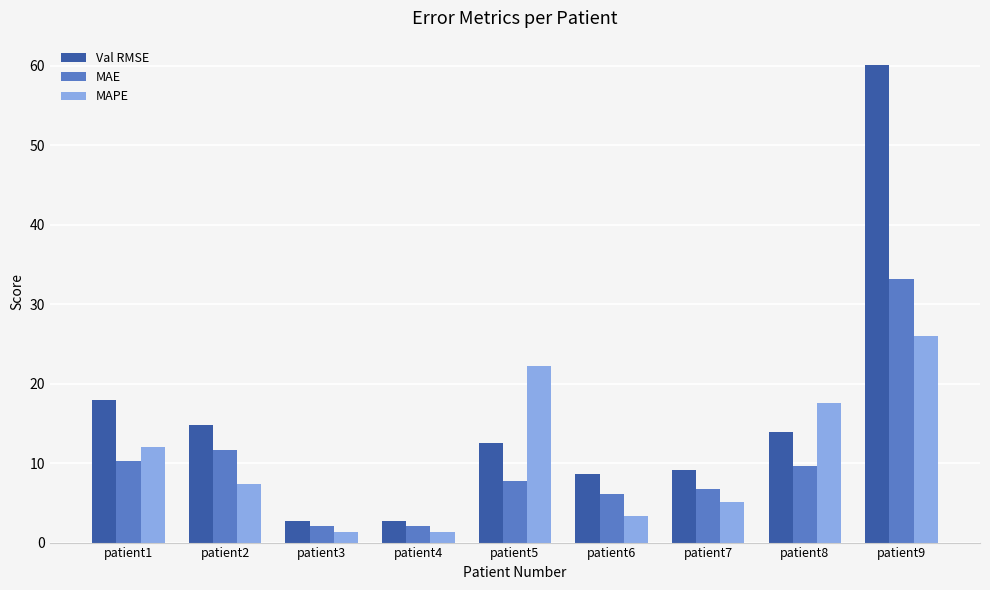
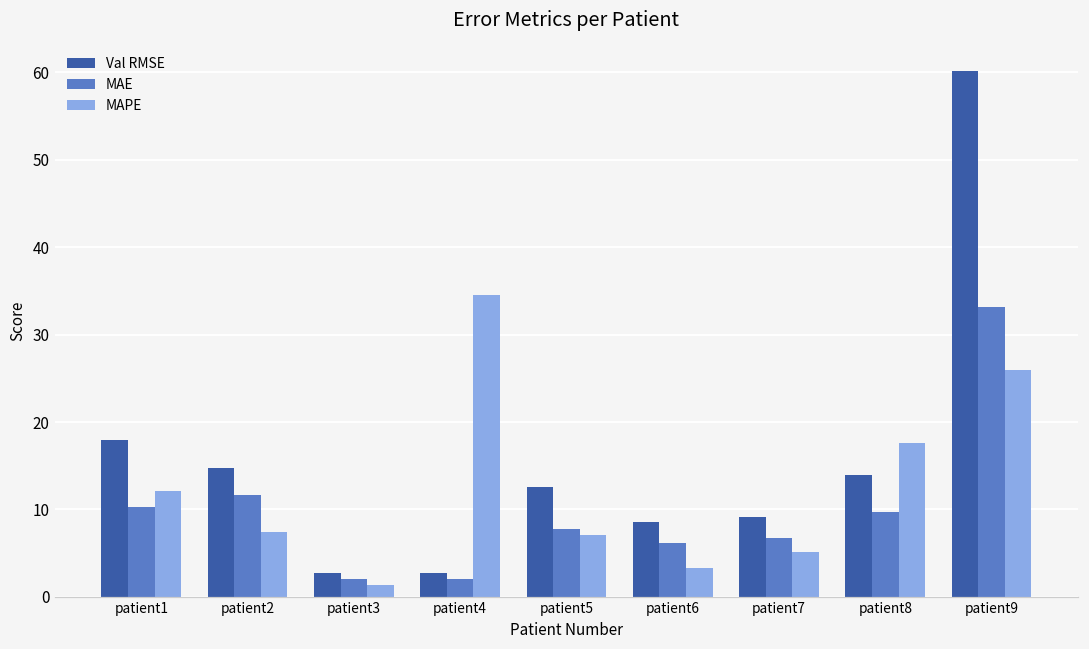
MAPE, patient4: 1 -> 35
MAPE, patient5: 22 -> 7
